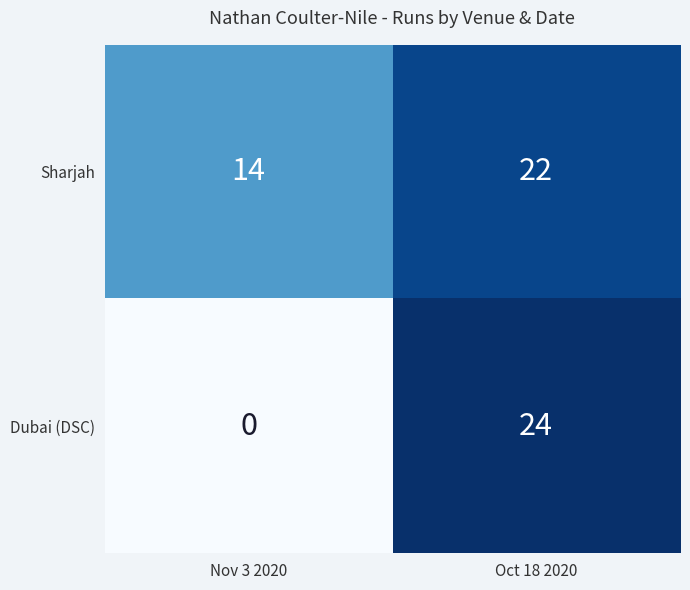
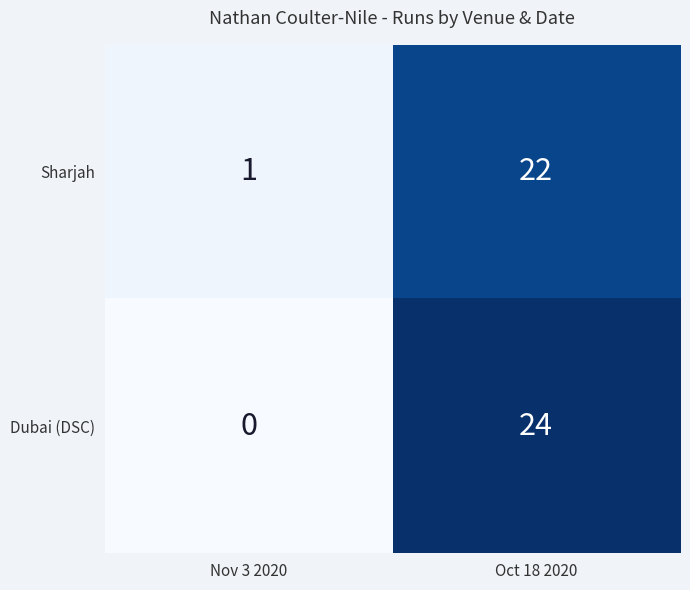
Sharjah, Nov 3 2020: 14 -> 1
